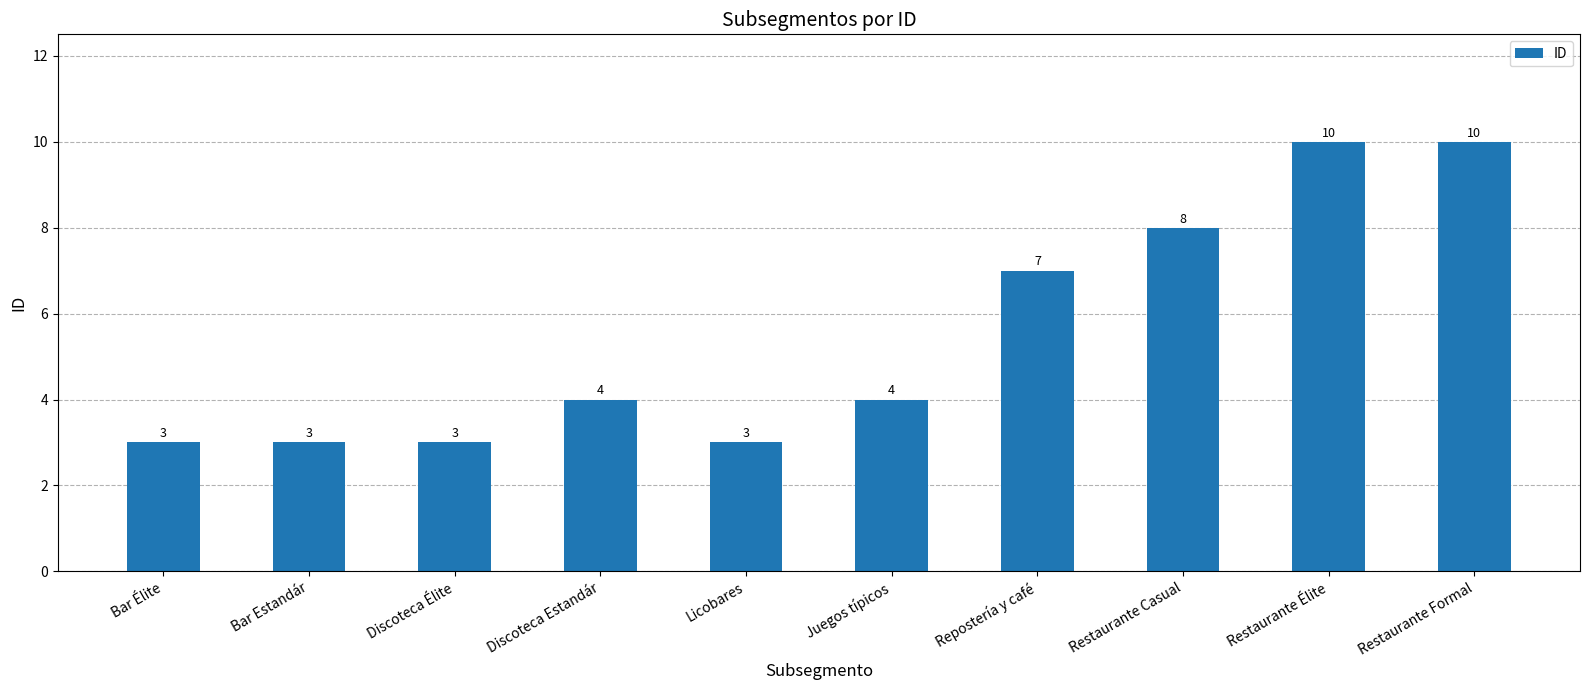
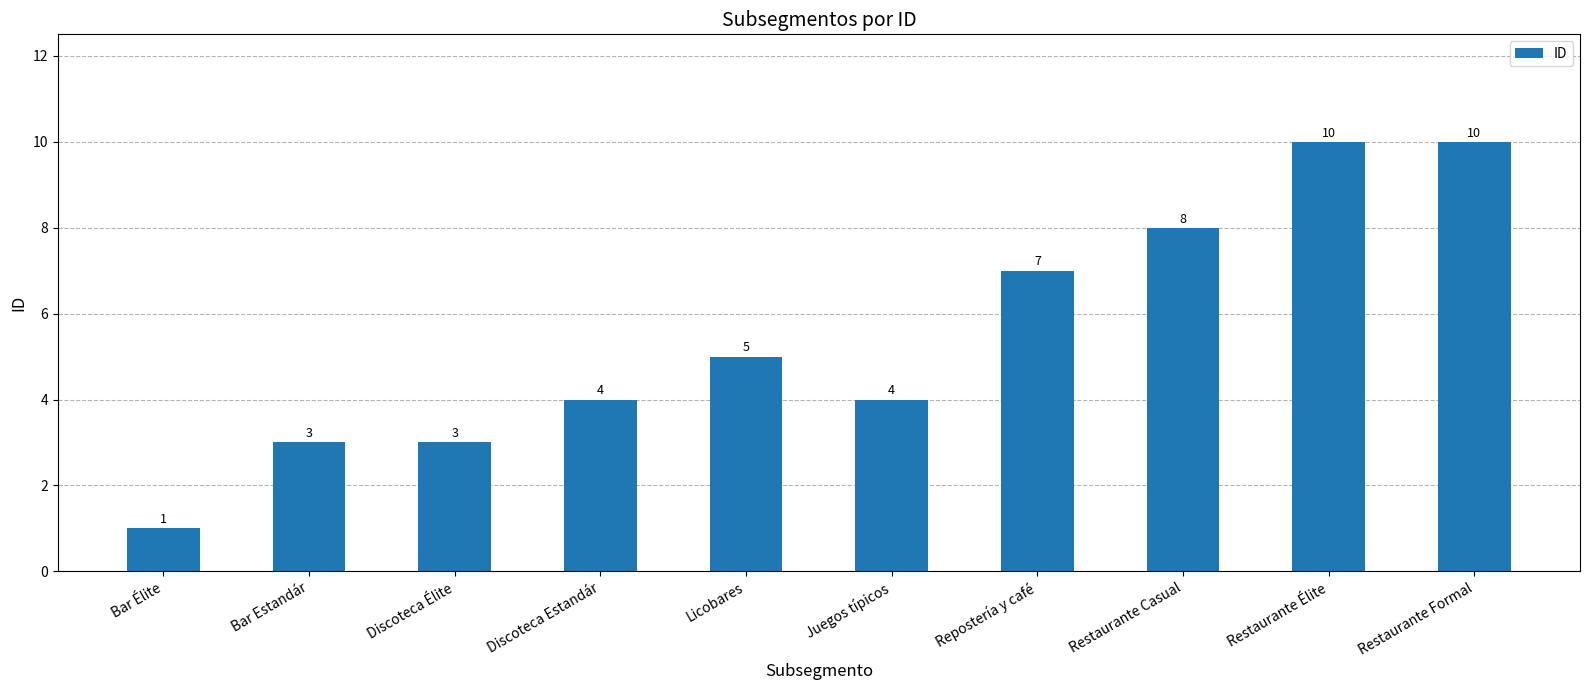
Bar Élite: 3 -> 1
Licobares: 3 -> 5
